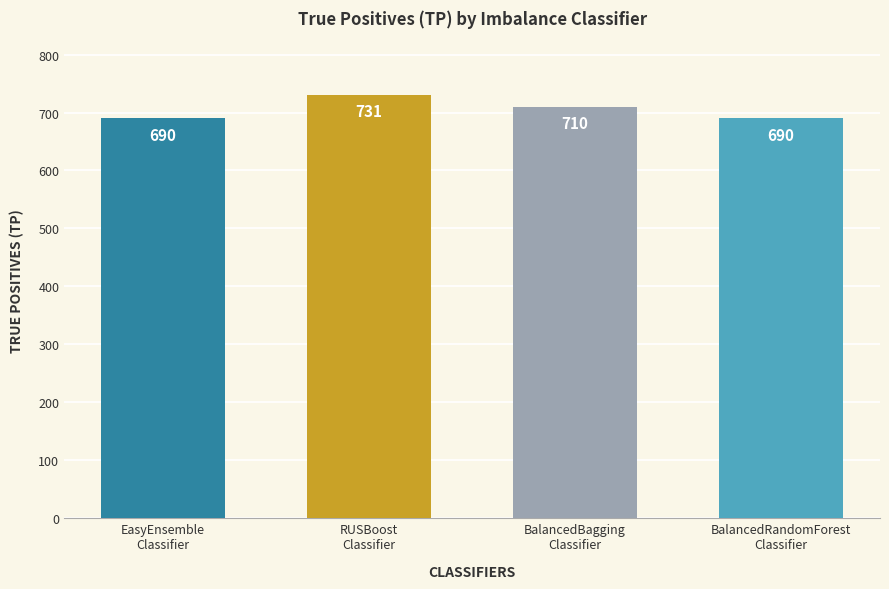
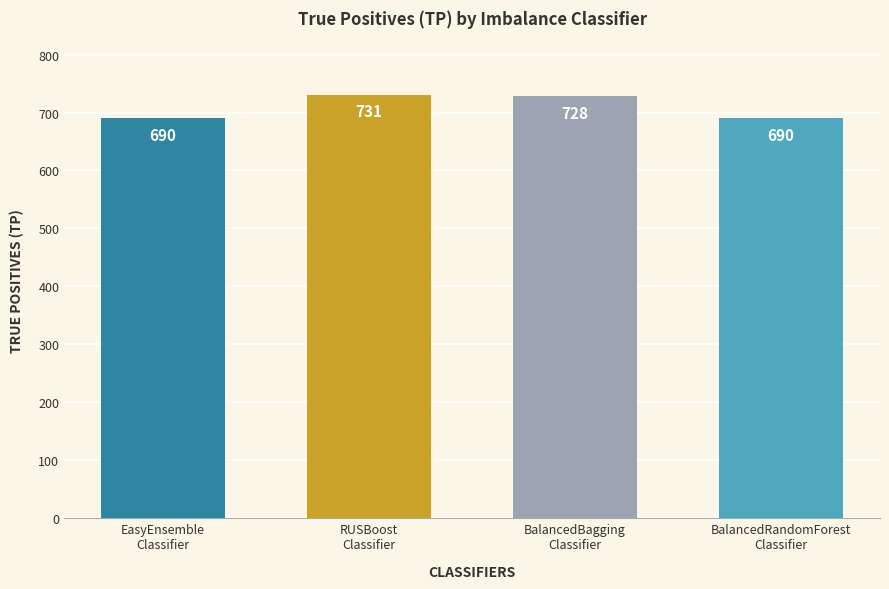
BalancedBagging Classifier: 710 -> 728
